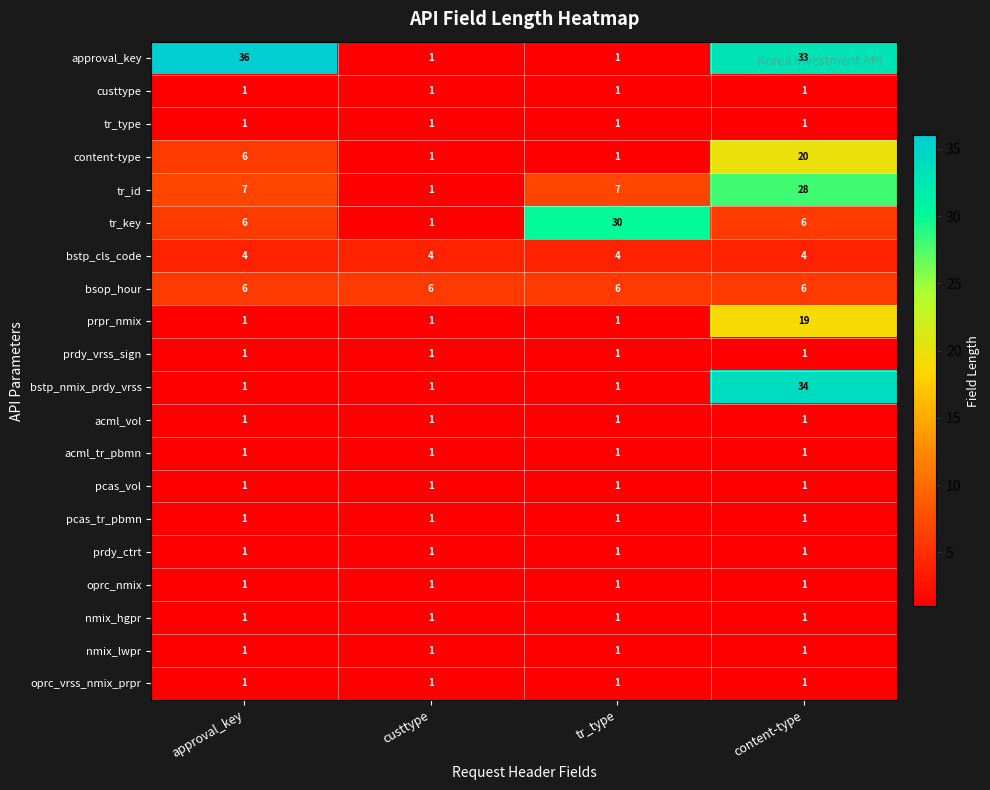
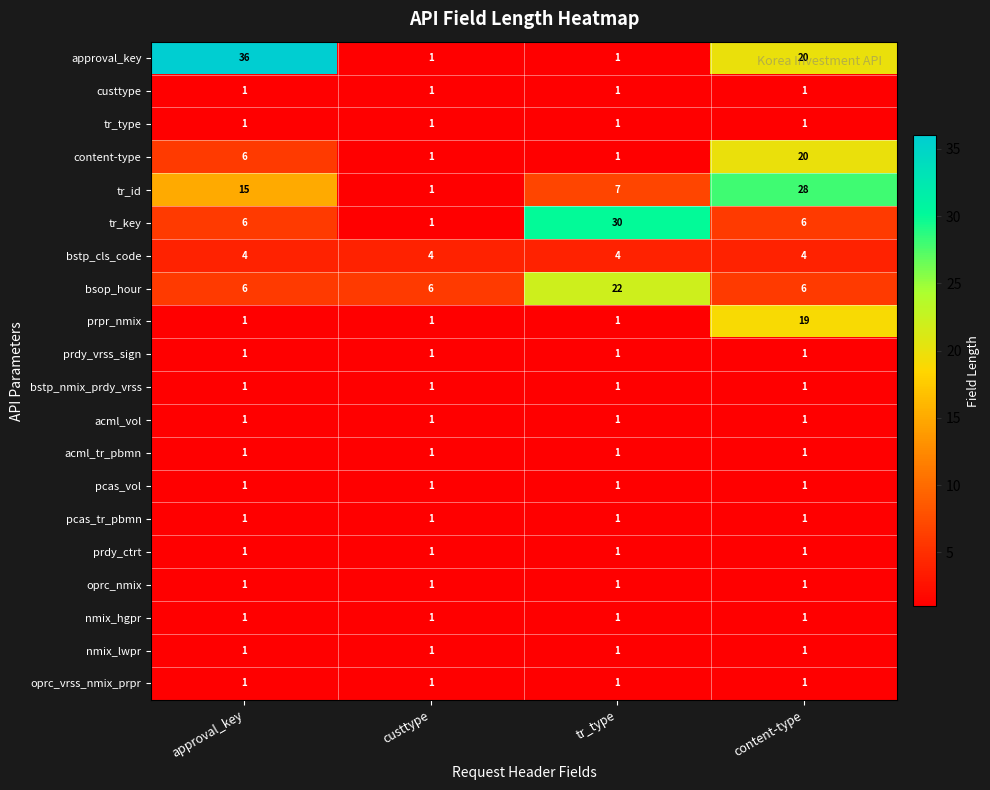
approval_key, content-type: 33 -> 20
tr_id, approval_key: 7 -> 15
bsop_hour, tr_type: 6 -> 22
bstp_nmix_prdy_vrss, content-type: 34 -> 1
